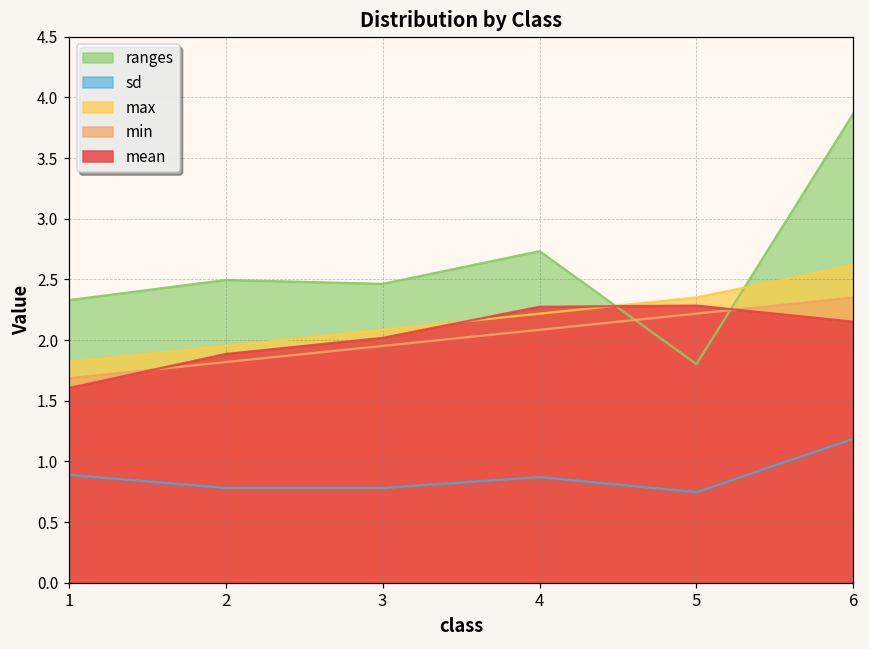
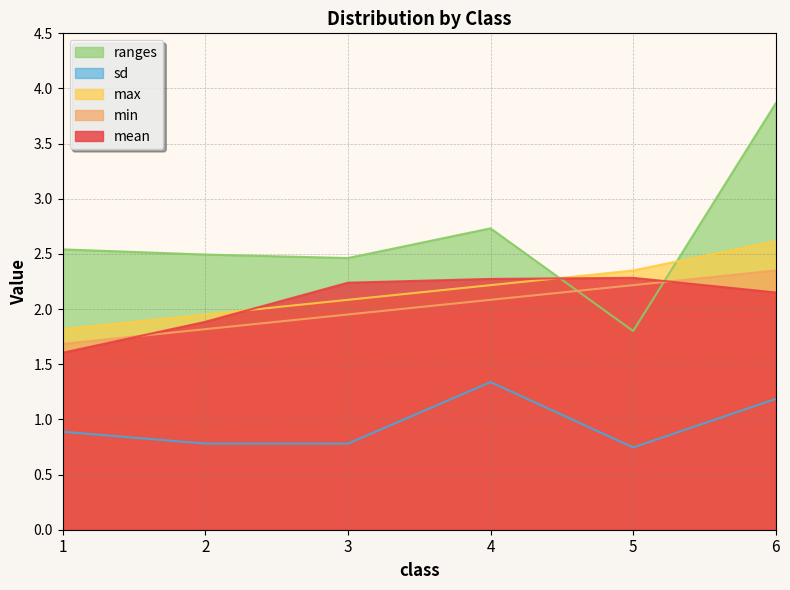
ranges, 1: 2.33 -> 2.54
mean, 3: 2.02 -> 2.24
sd, 4: 0.87 -> 1.34
